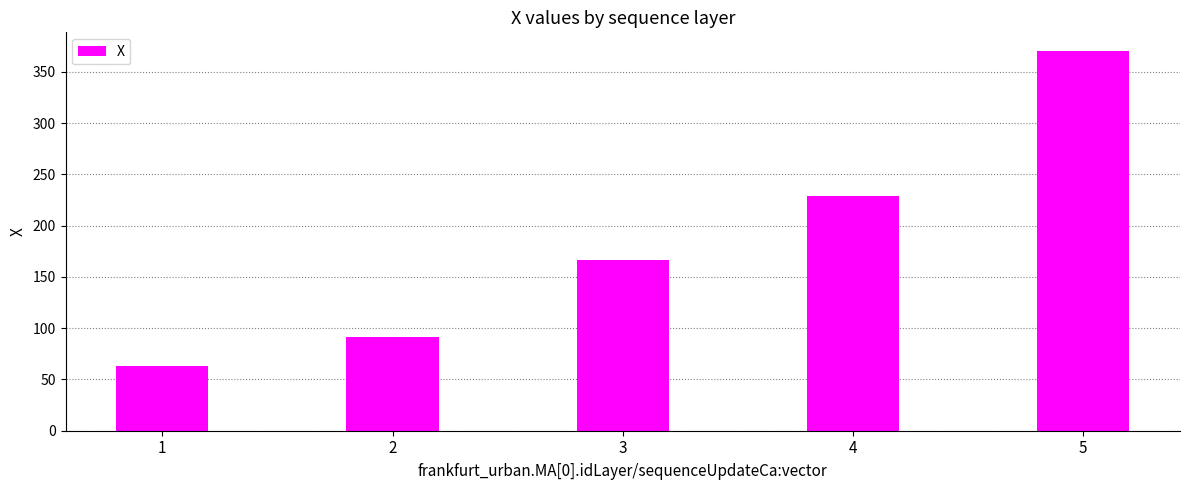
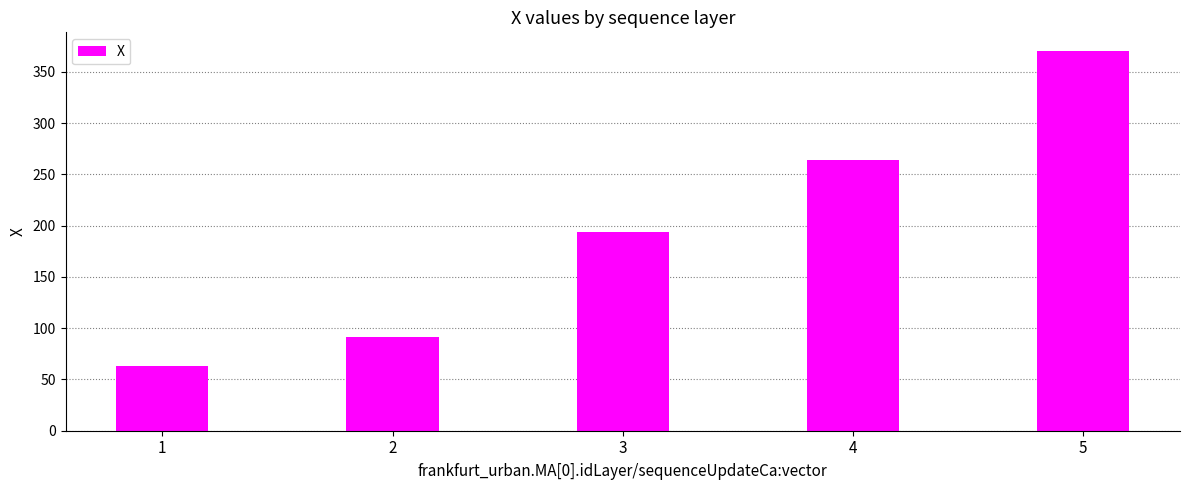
3: 167 -> 194
4: 229 -> 265
